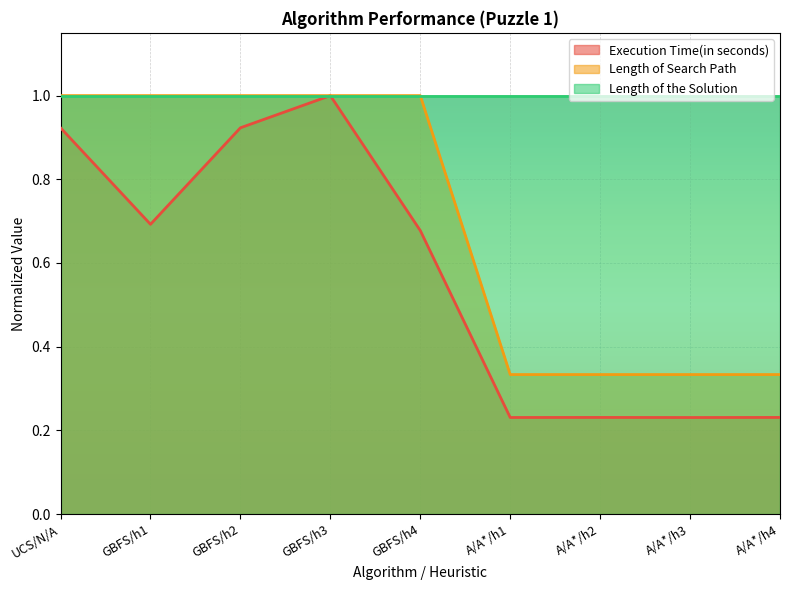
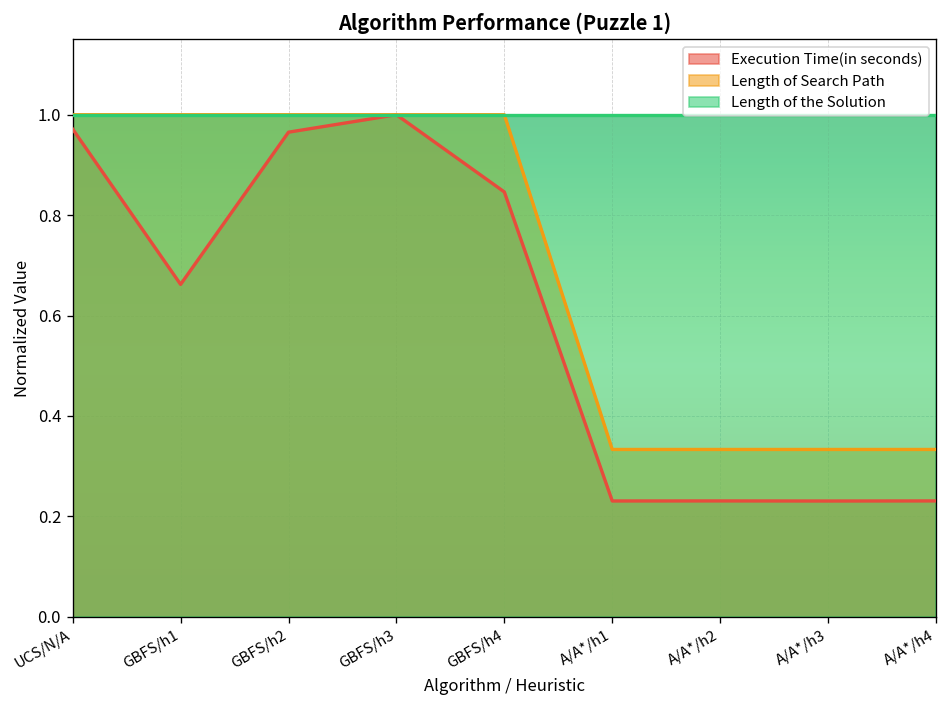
Execution Time(in seconds), UCS/N/A: 0.92 -> 0.97
Execution Time(in seconds), GBFS/h1: 0.69 -> 0.66
Execution Time(in seconds), GBFS/h2: 0.92 -> 0.97
Execution Time(in seconds), GBFS/h4: 0.68 -> 0.85
